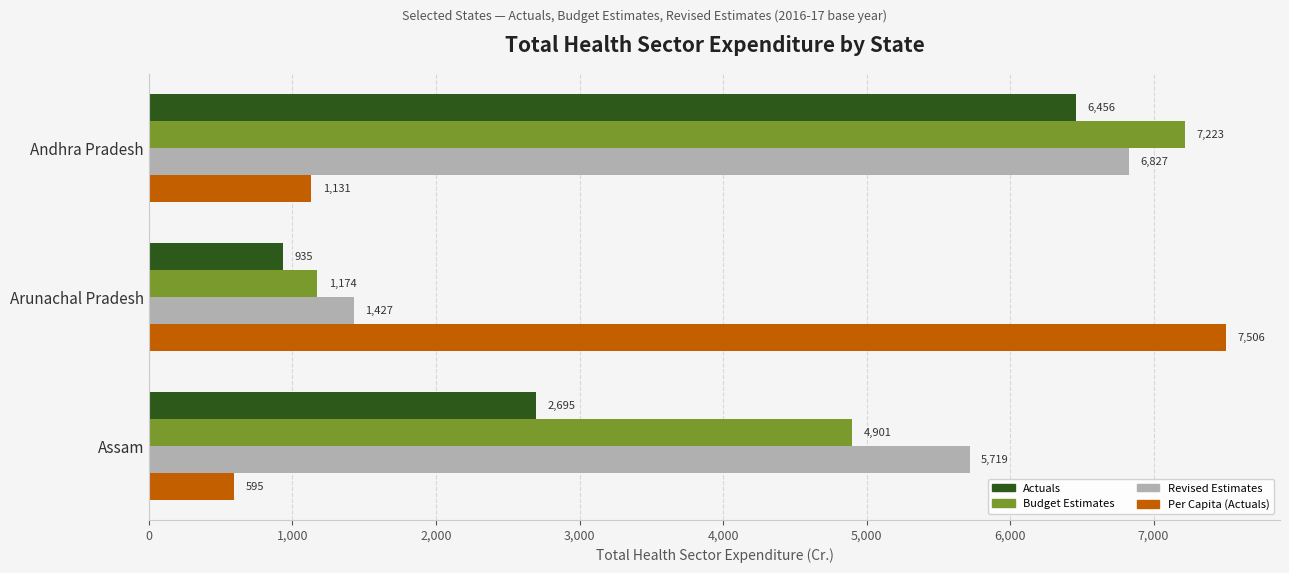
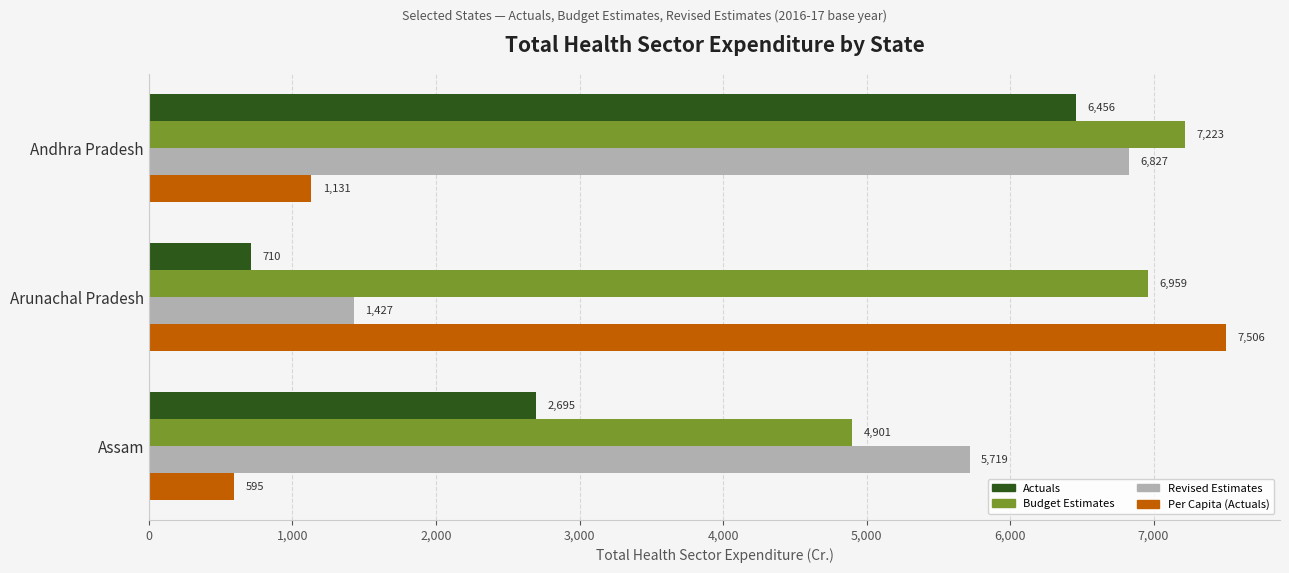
Actuals, Arunachal Pradesh: 935 -> 710
Budget Estimates, Arunachal Pradesh: 1,174 -> 6,959
